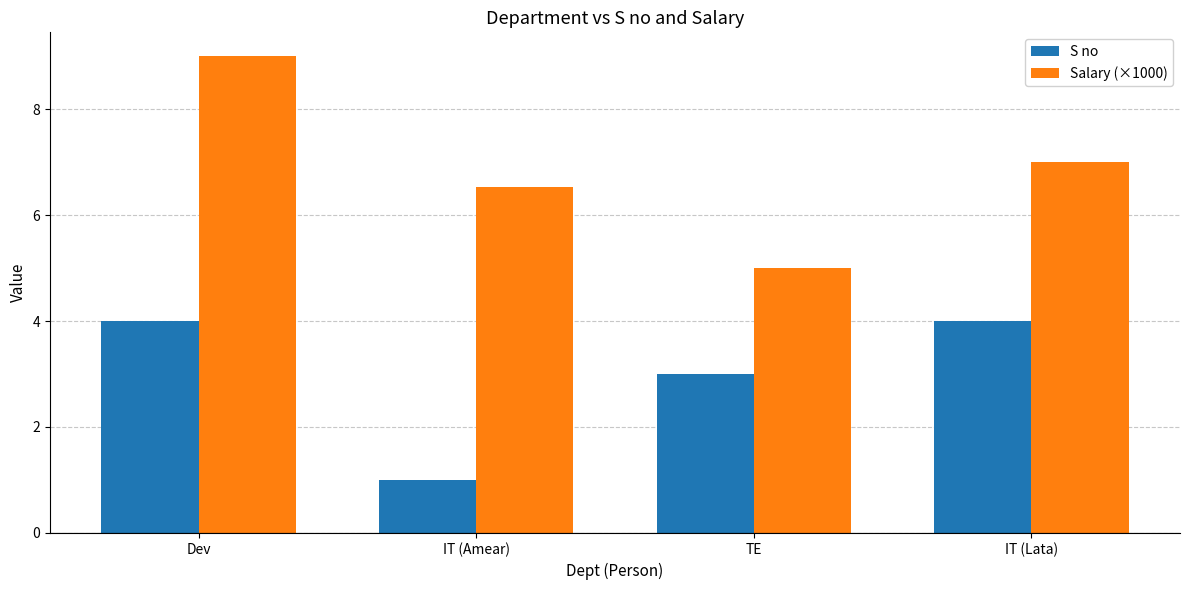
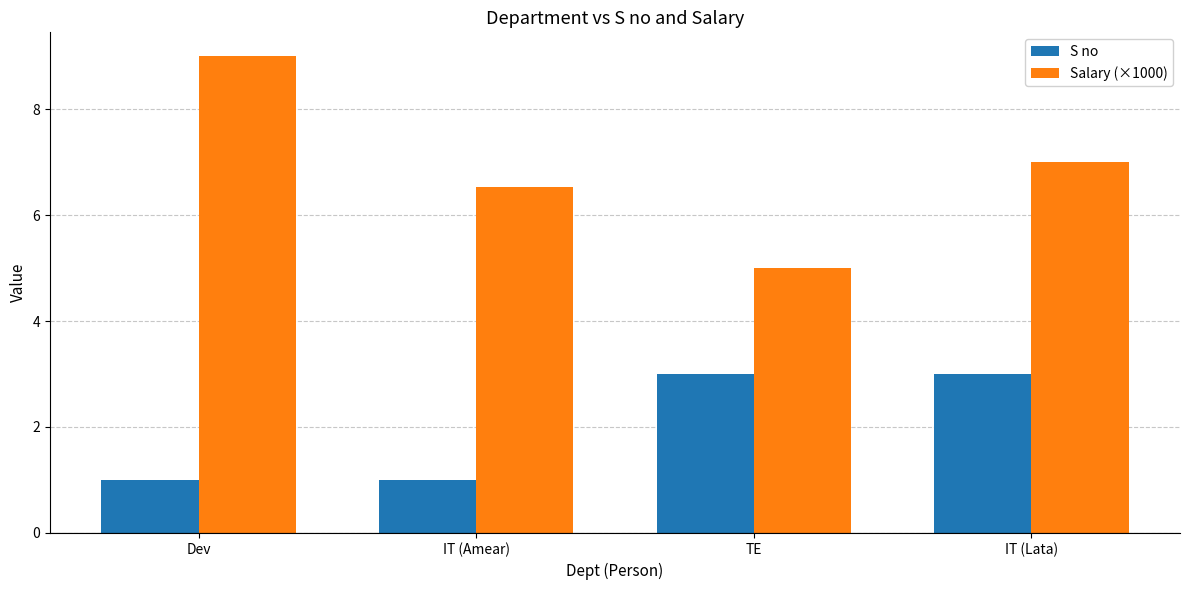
S no, Dev: 4 -> 1
S no, IT (Lata): 4 -> 3
